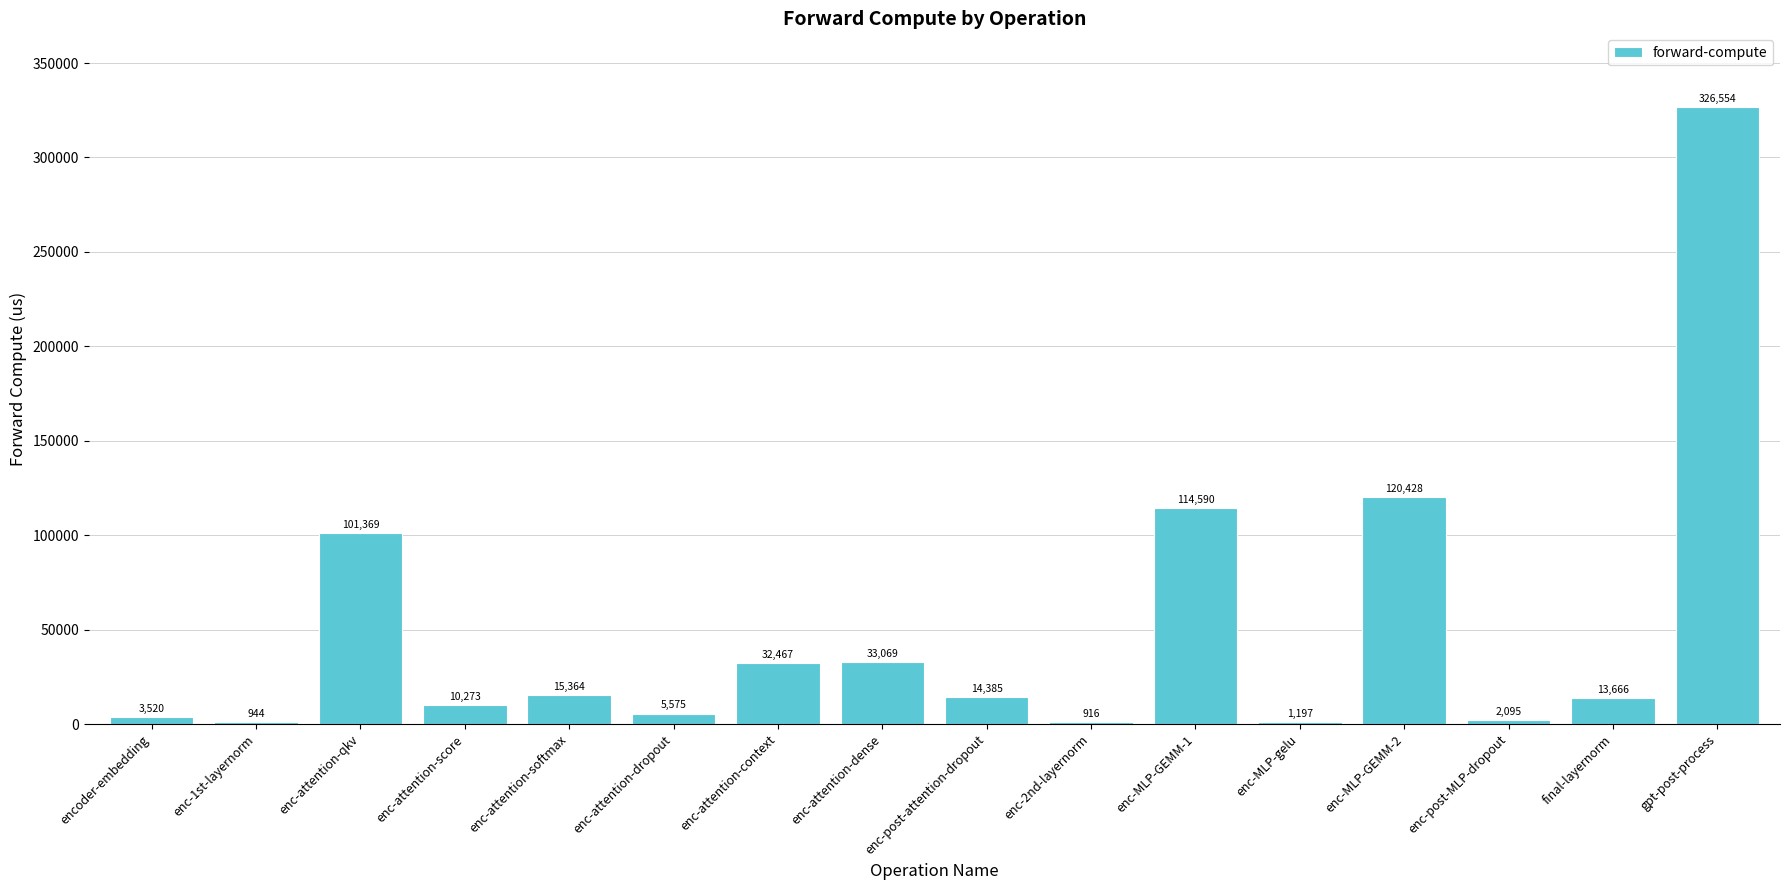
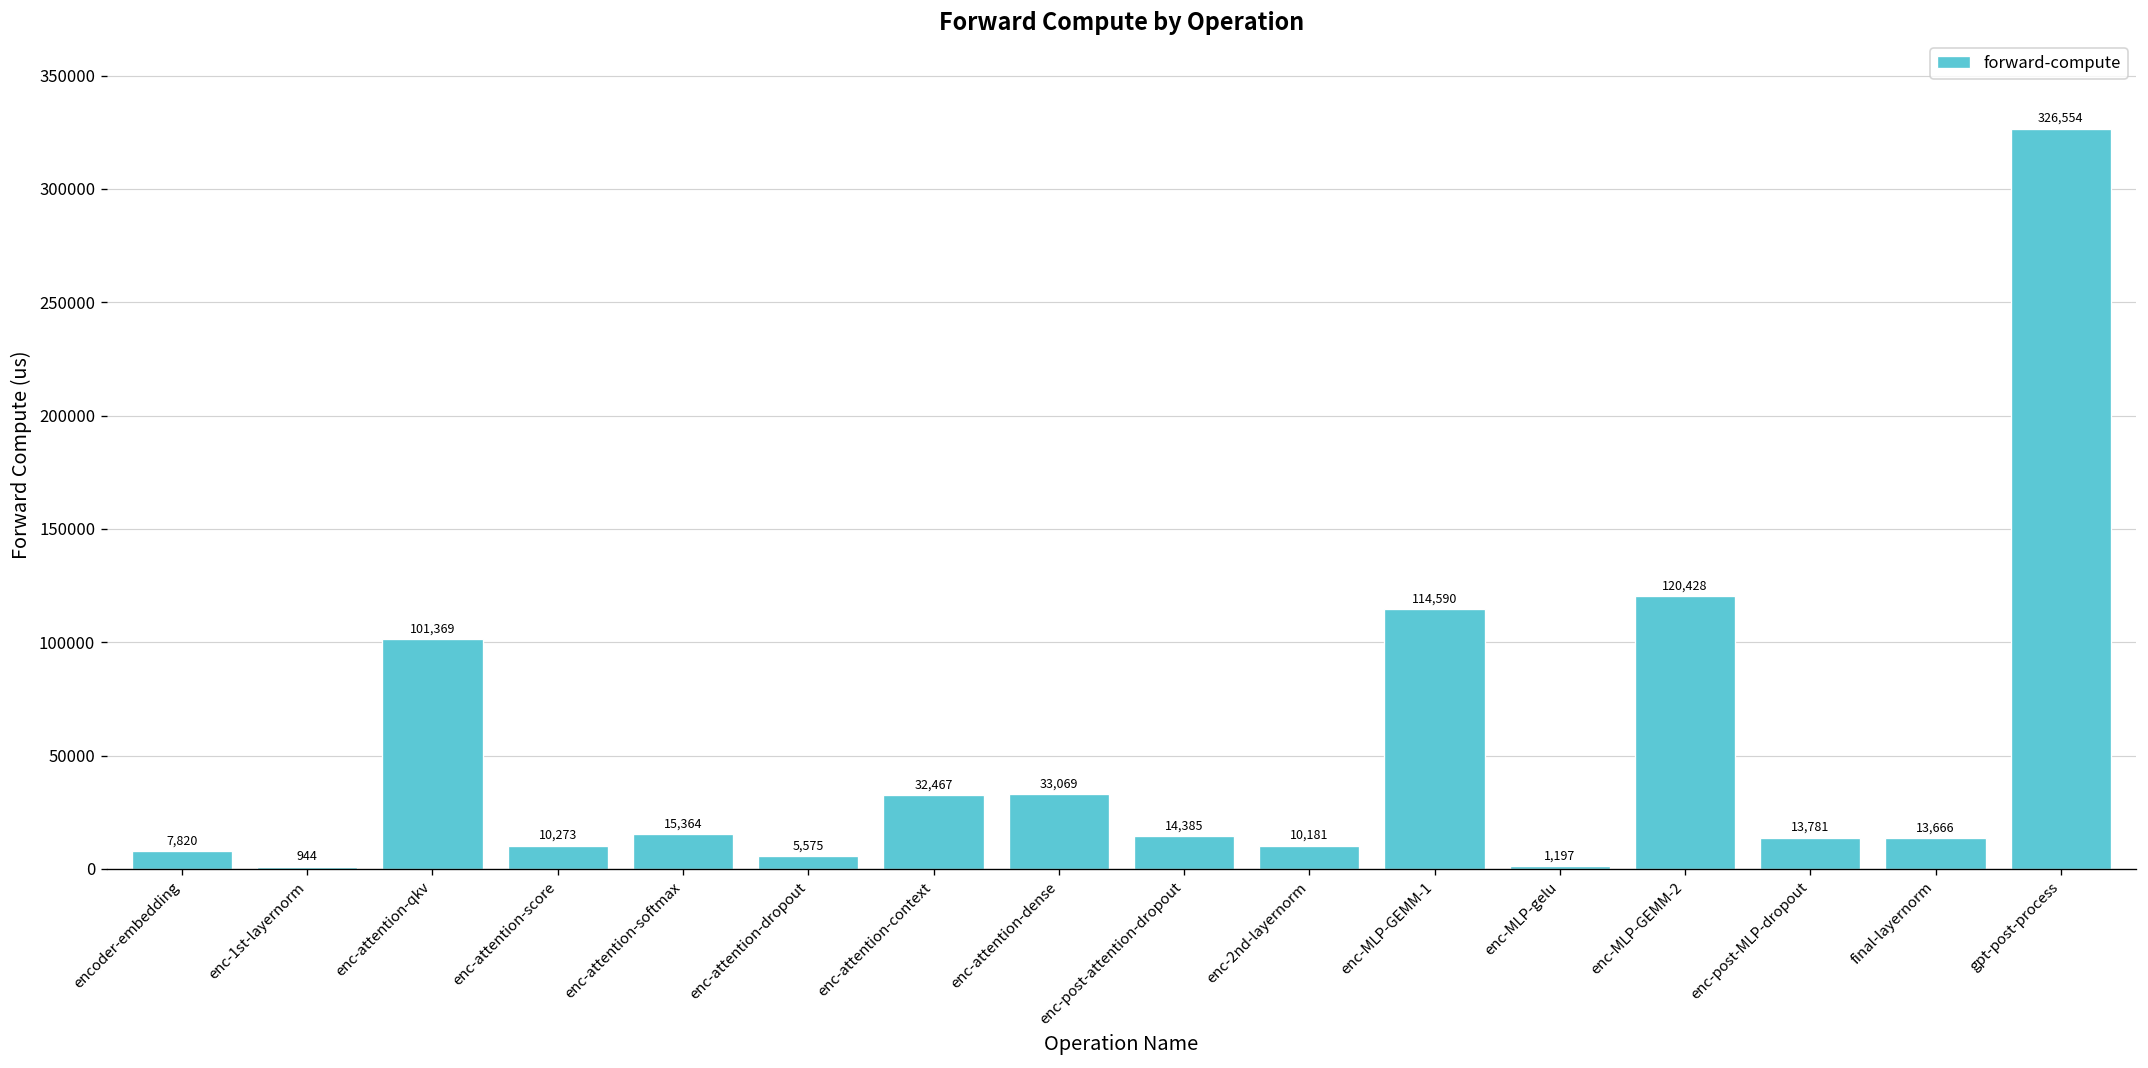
encoder-embedding: 3,520 -> 7,820
enc-2nd-layernorm: 916 -> 10,181
enc-post-MLP-dropout: 2,095 -> 13,781
